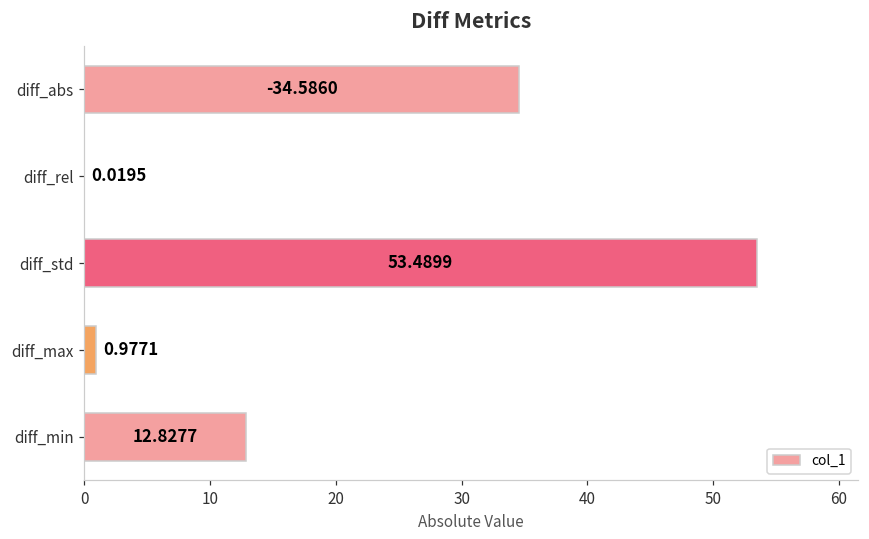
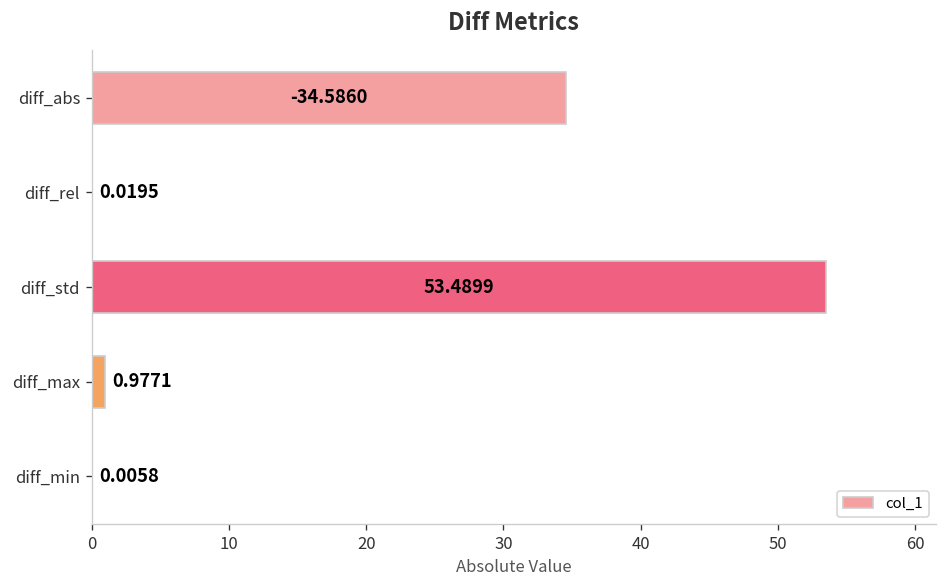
diff_min: 12.8277 -> 0.0058
